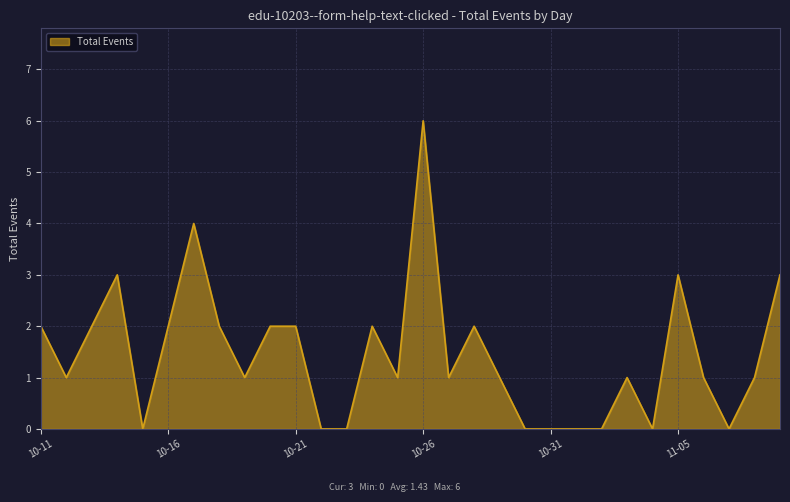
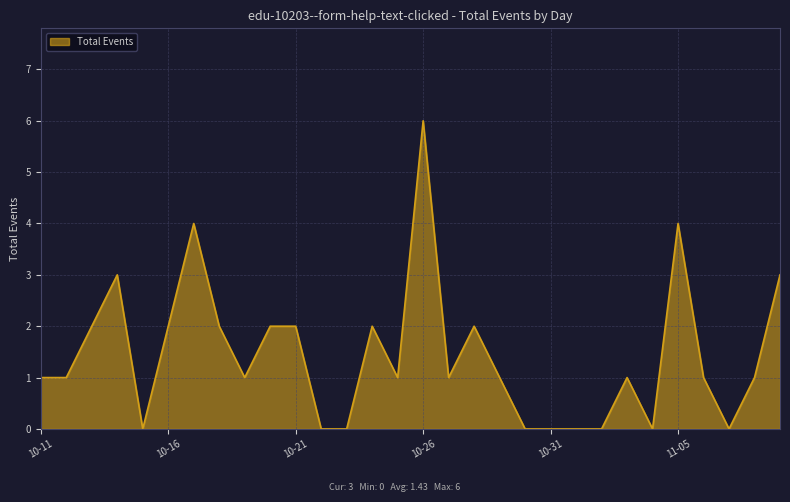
10-11: 2 -> 1
11-05: 3 -> 4
